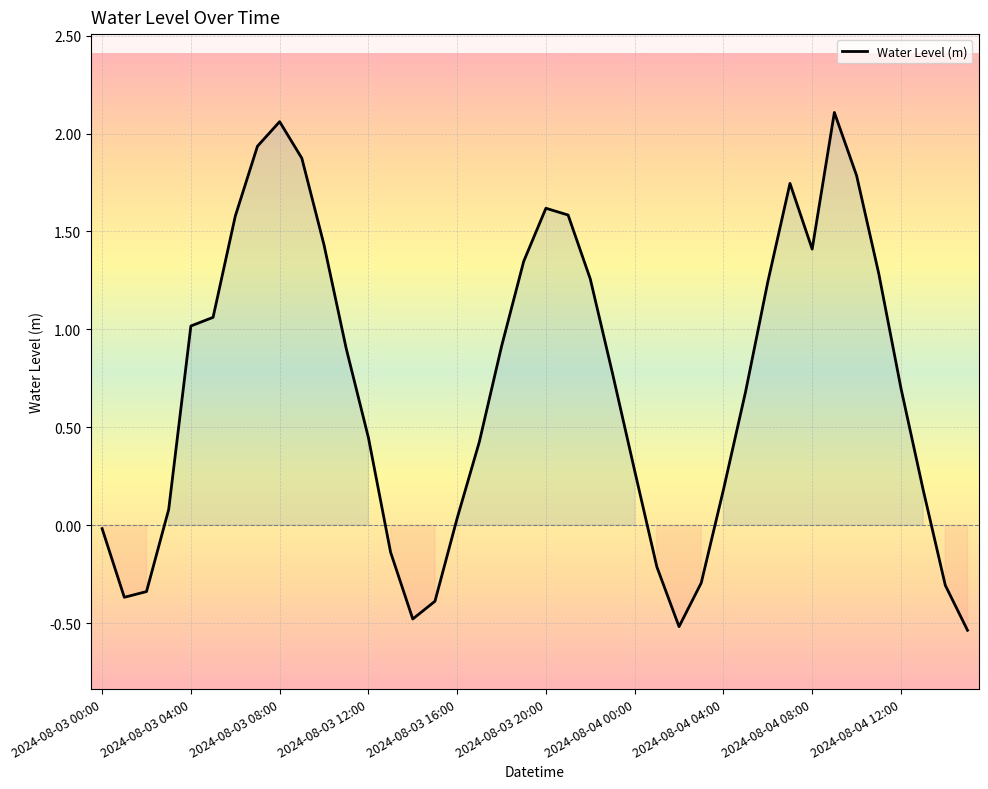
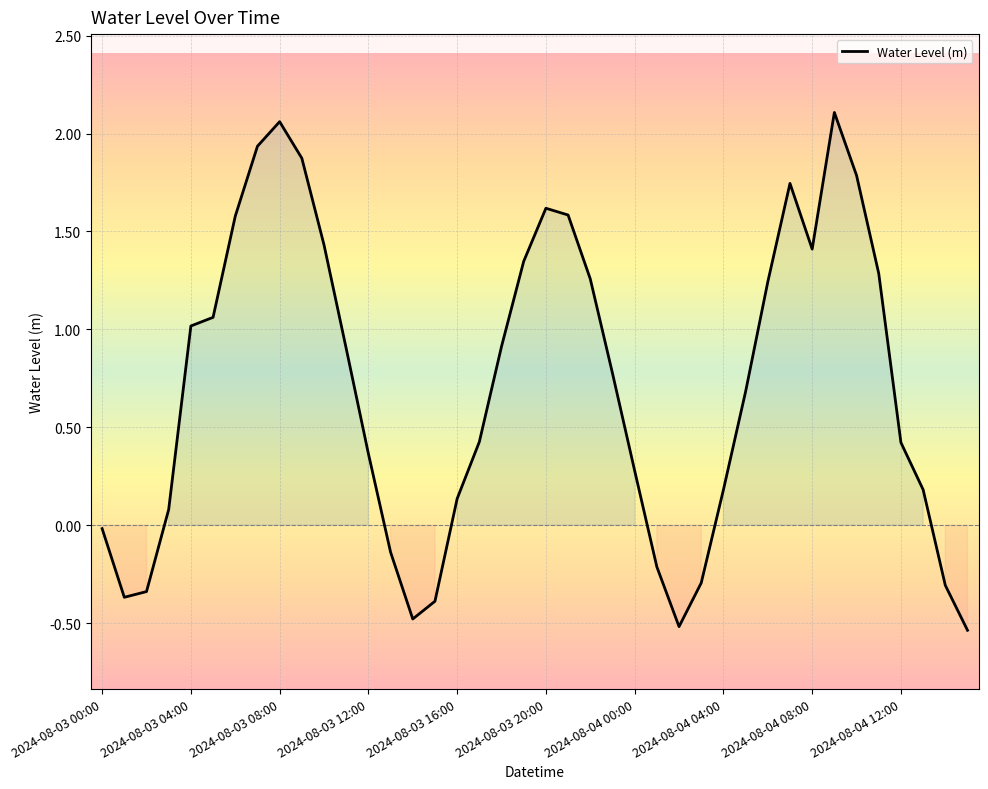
2024-08-03 12:00: 0.45 -> 0.37
2024-08-03 16:00: 0.04 -> 0.14
2024-08-04 12:00: 0.70 -> 0.42
